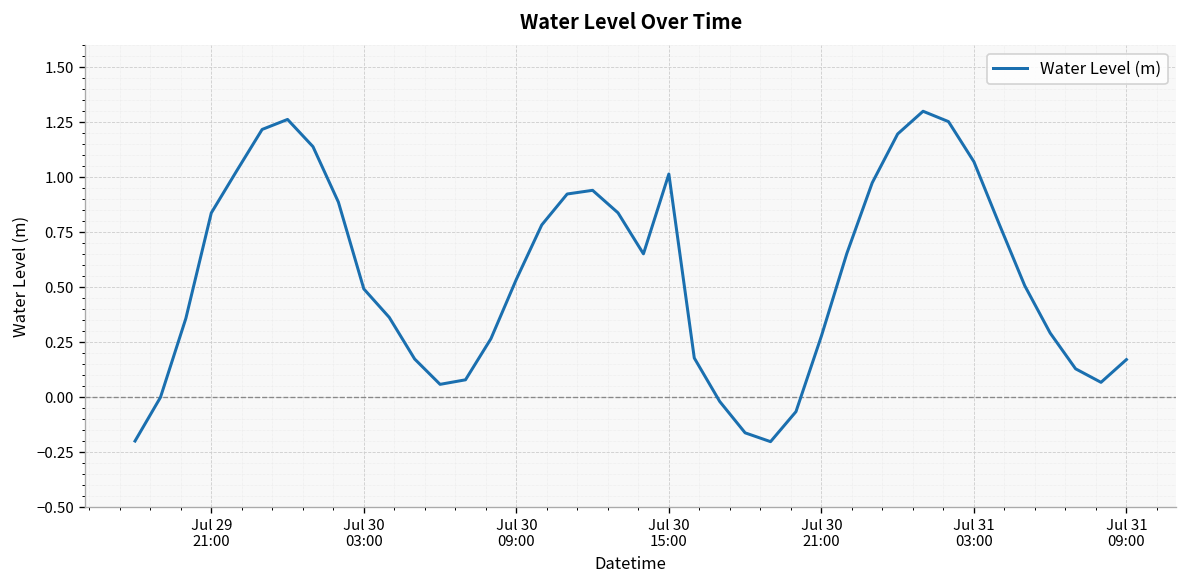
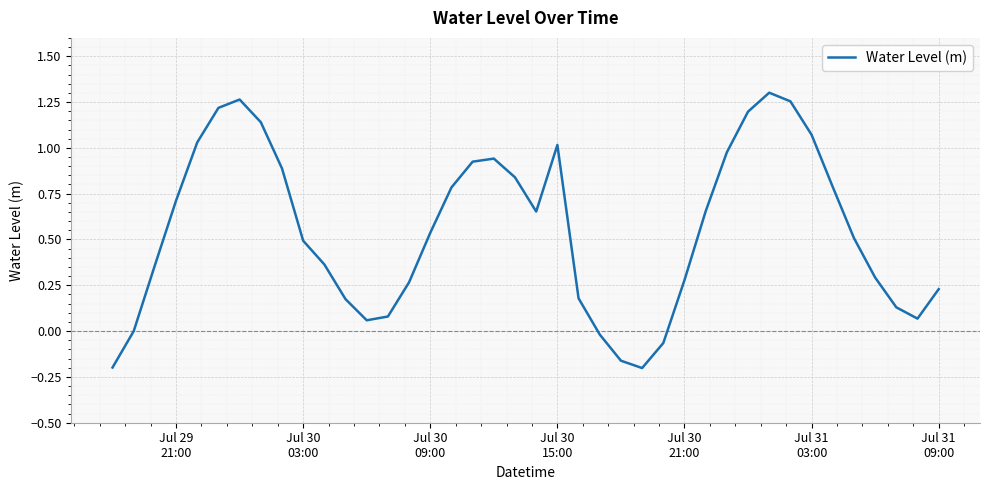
Jul 29 21:00: 0.84 -> 0.71
Jul 31 09:00: 0.17 -> 0.23
